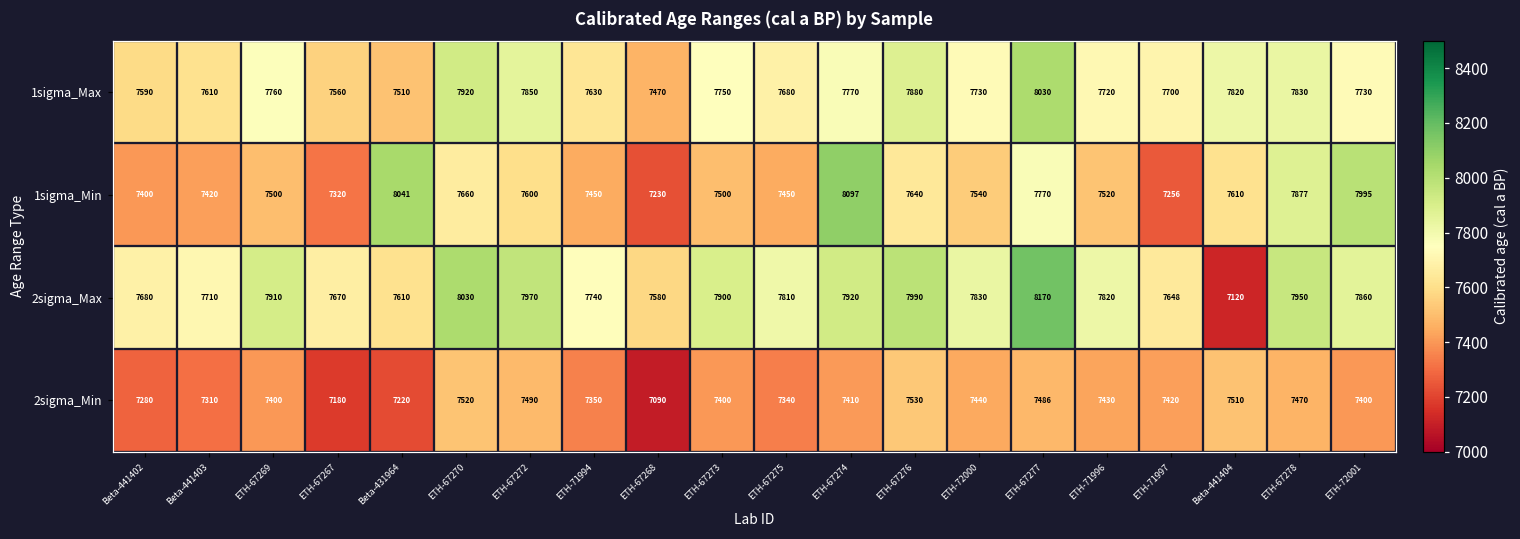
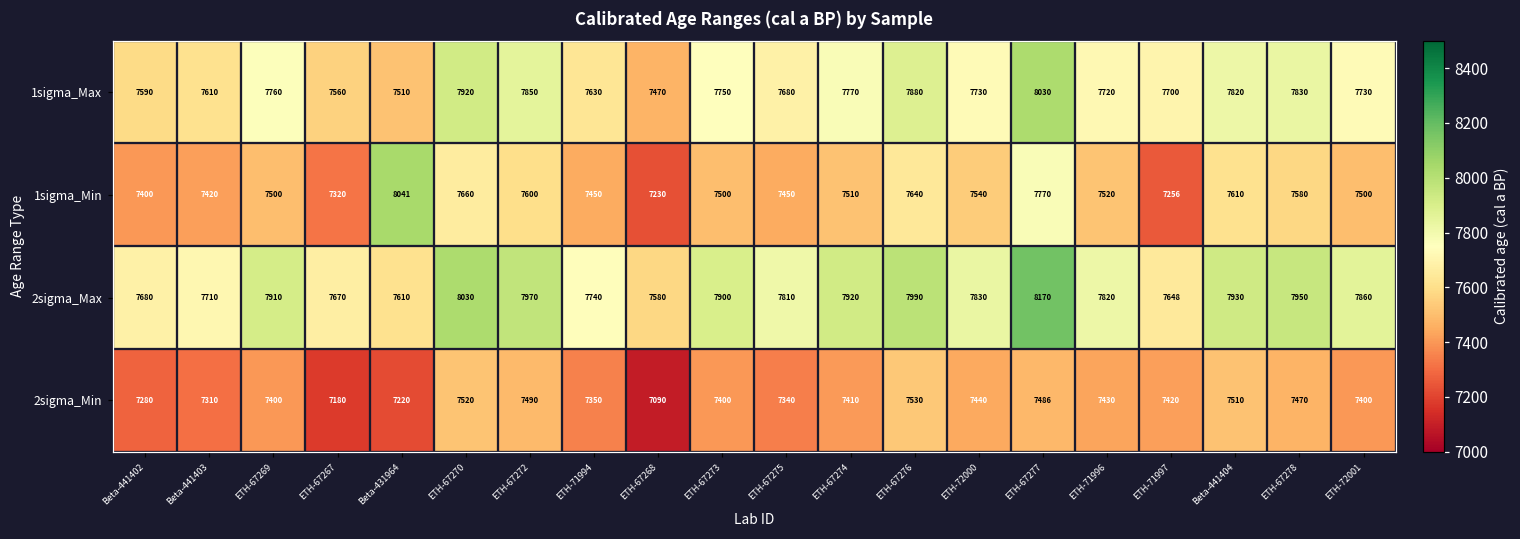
1sigma_Min, ETH-67274: 8097 -> 7510
1sigma_Min, ETH-67278: 7877 -> 7580
1sigma_Min, ETH-72001: 7995 -> 7500
2sigma_Max, Beta-441404: 7120 -> 7930
